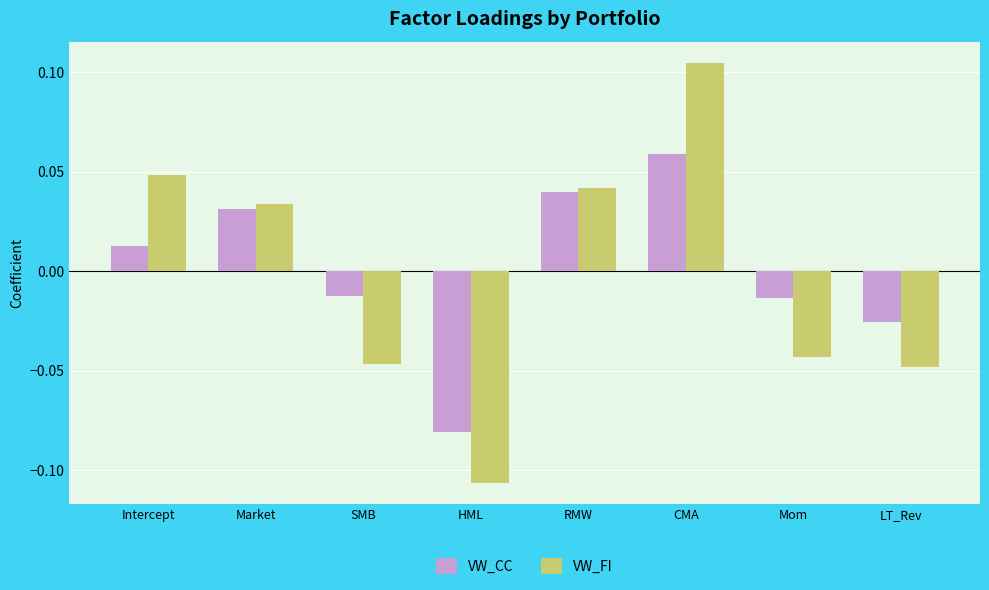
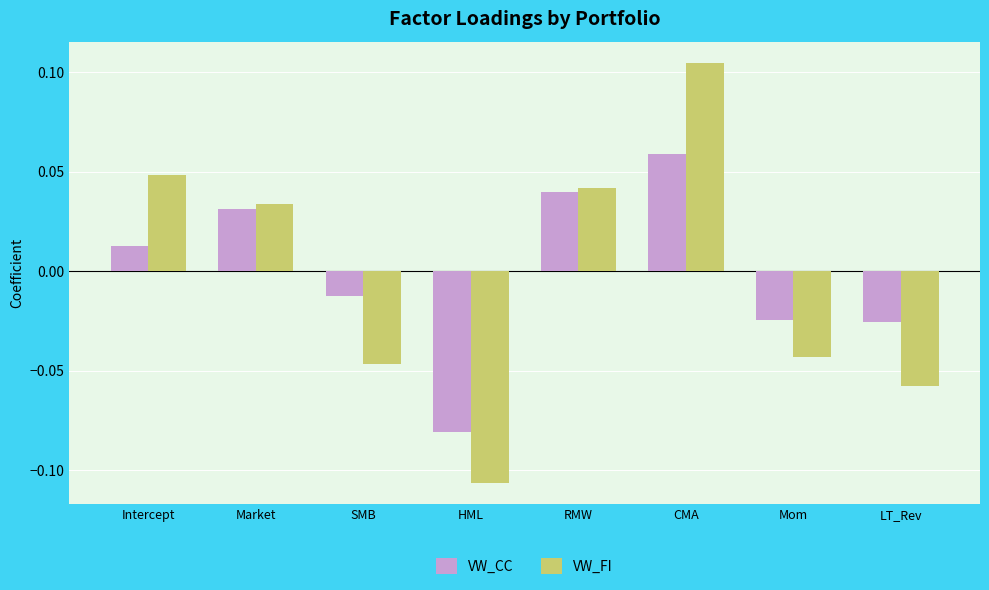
VW_CC, Mom: -0.013 -> -0.024
VW_FI, LT_Rev: -0.048 -> -0.058
